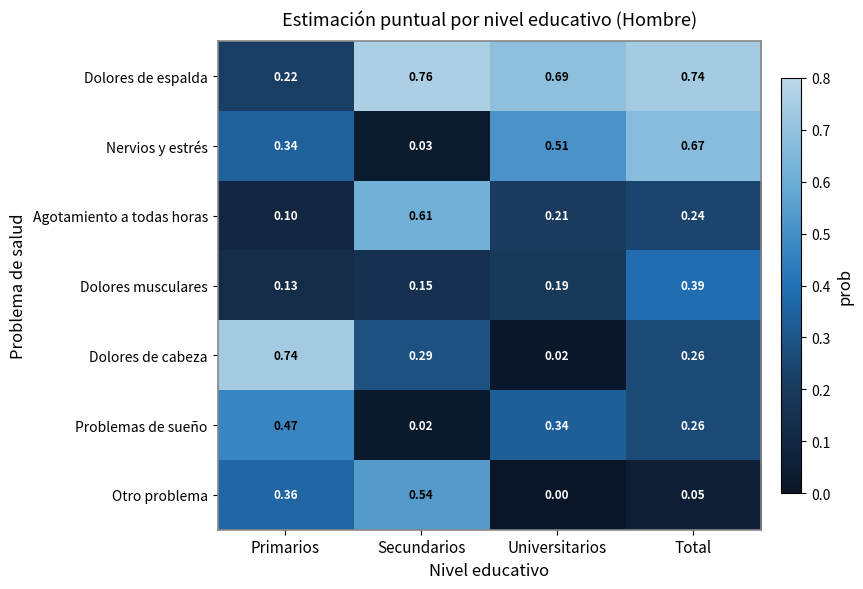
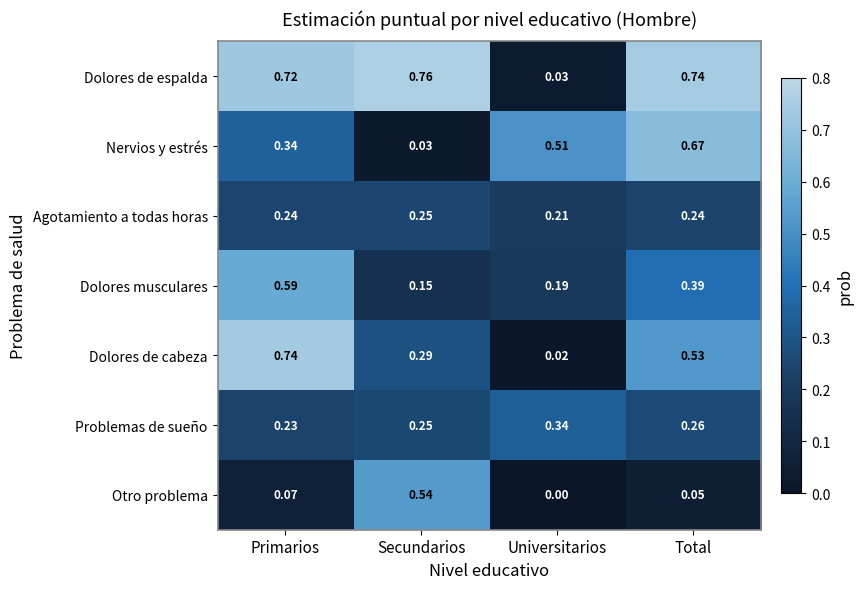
Dolores de espalda, Primarios: 0.22 -> 0.72
Dolores de espalda, Universitarios: 0.69 -> 0.03
Agotamiento a todas horas, Primarios: 0.10 -> 0.24
Agotamiento a todas horas, Secundarios: 0.61 -> 0.25
Dolores musculares, Primarios: 0.13 -> 0.59
Dolores de cabeza, Total: 0.26 -> 0.53
Problemas de sueño, Primarios: 0.47 -> 0.23
Problemas de sueño, Secundarios: 0.02 -> 0.25
Otro problema, Primarios: 0.36 -> 0.07
